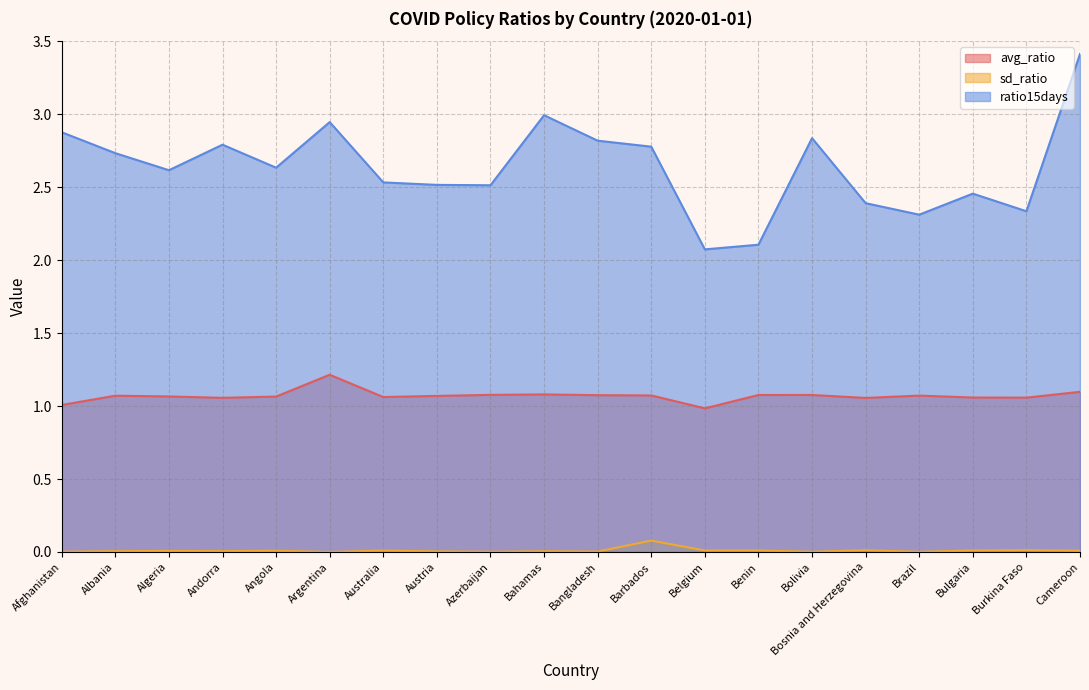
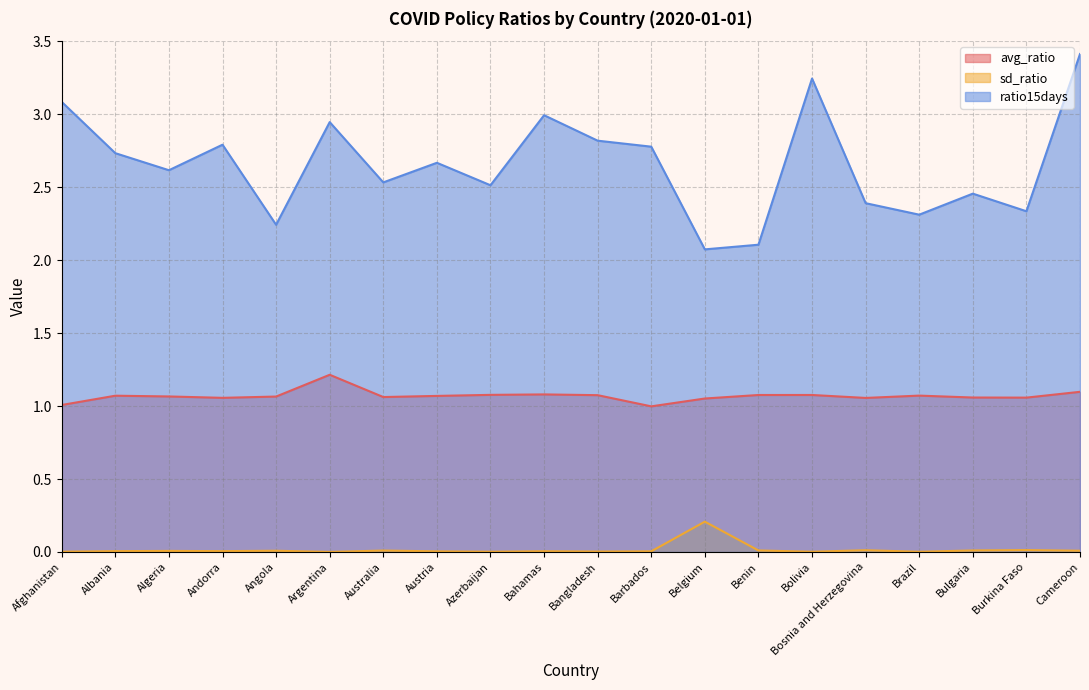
ratio15days, Afghanistan: 2.88 -> 3.08
ratio15days, Angola: 2.63 -> 2.24
ratio15days, Austria: 2.52 -> 2.67
avg_ratio, Barbados: 1.07 -> 1.00
sd_ratio, Barbados: 0.08 -> 0.00
avg_ratio, Belgium: 0.98 -> 1.05
sd_ratio, Belgium: 0.01 -> 0.21
ratio15days, Bolivia: 2.84 -> 3.24
